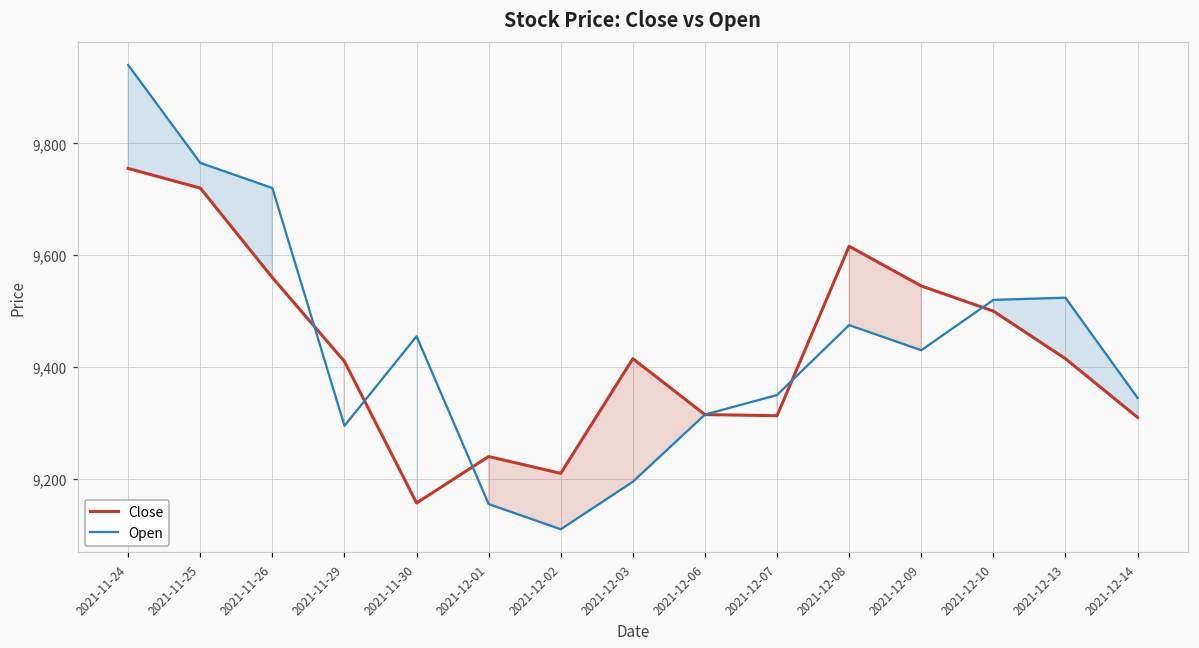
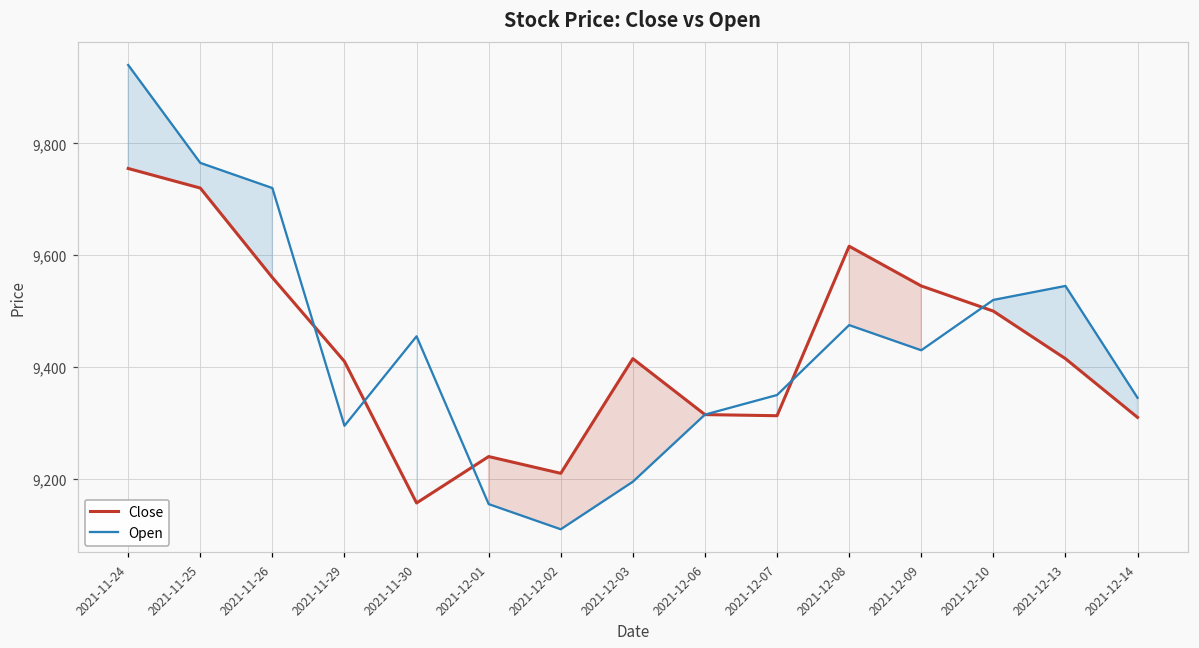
Open, 2021-12-13: 9,520 -> 9,550
